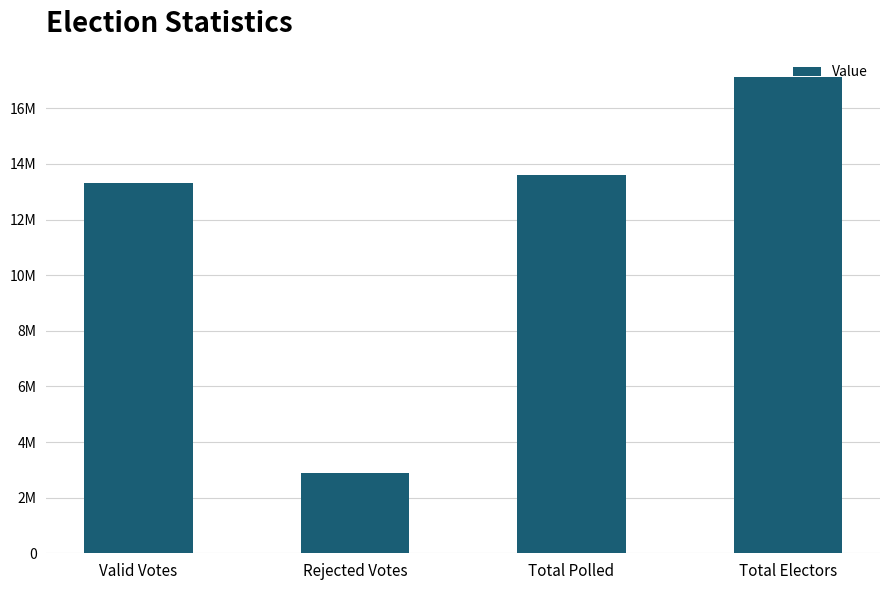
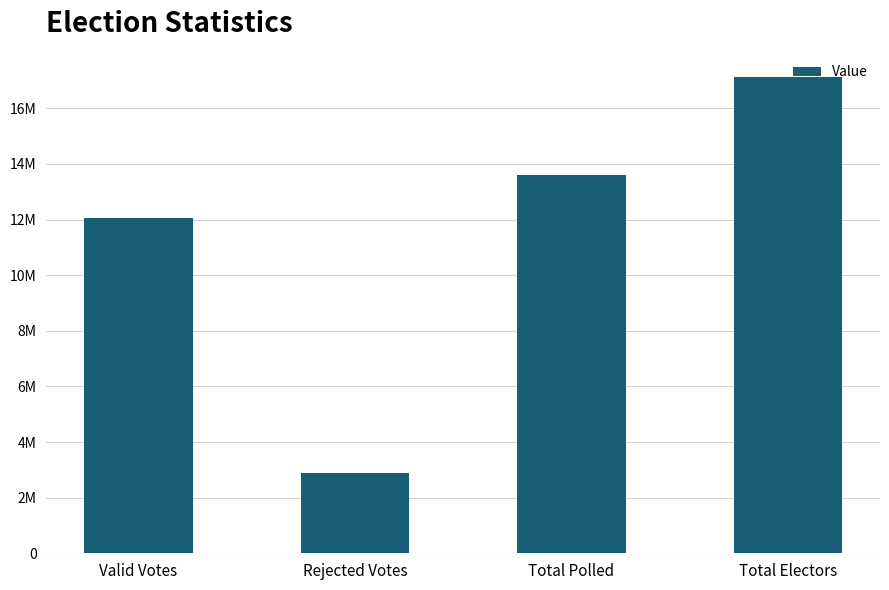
Valid Votes: 13300000 -> 12000000
